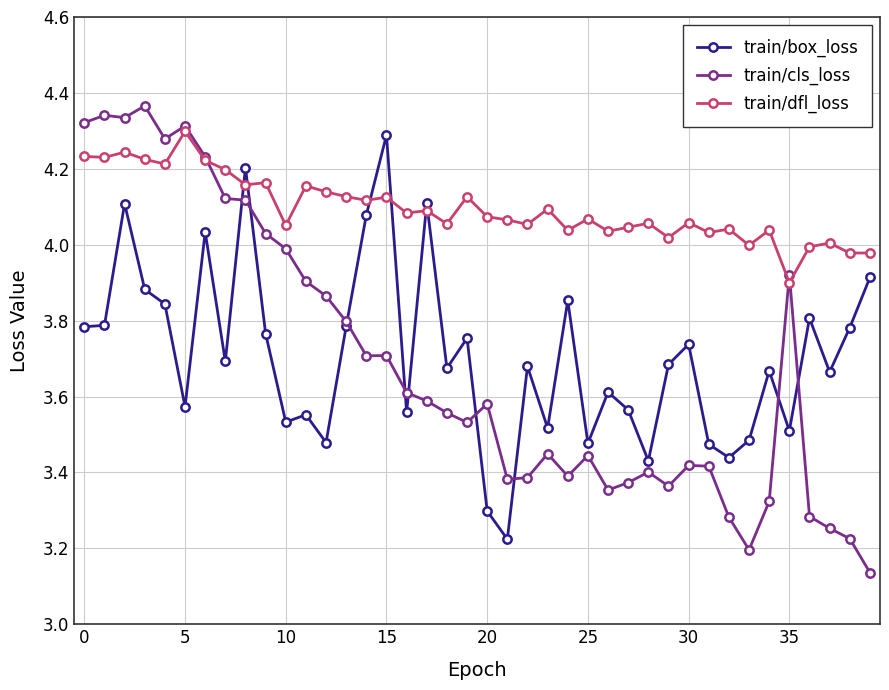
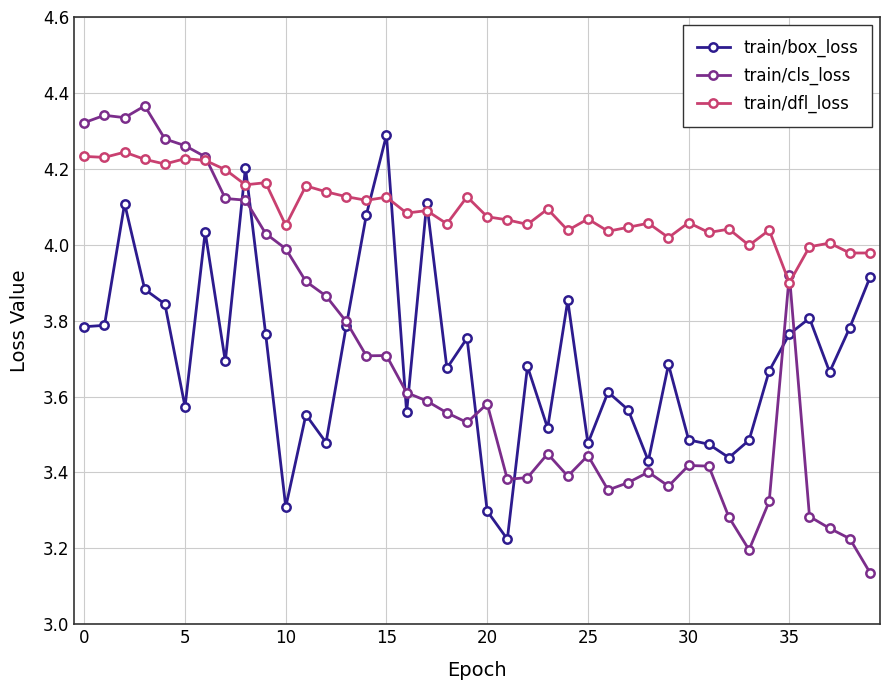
train/cls_loss, 5: 4.31 -> 4.26
train/dfl_loss, 5: 4.30 -> 4.23
train/box_loss, 10: 3.53 -> 3.31
train/box_loss, 30: 3.74 -> 3.49
train/box_loss, 35: 3.51 -> 3.76
